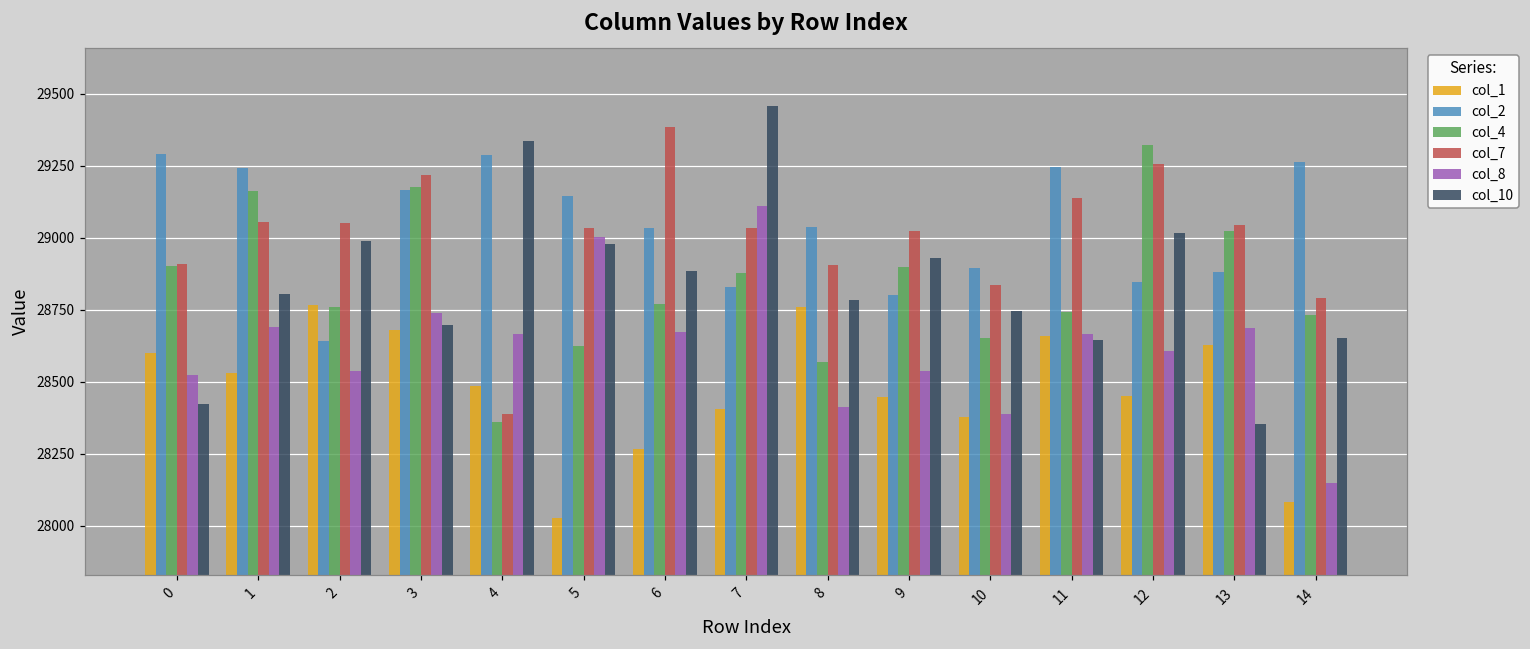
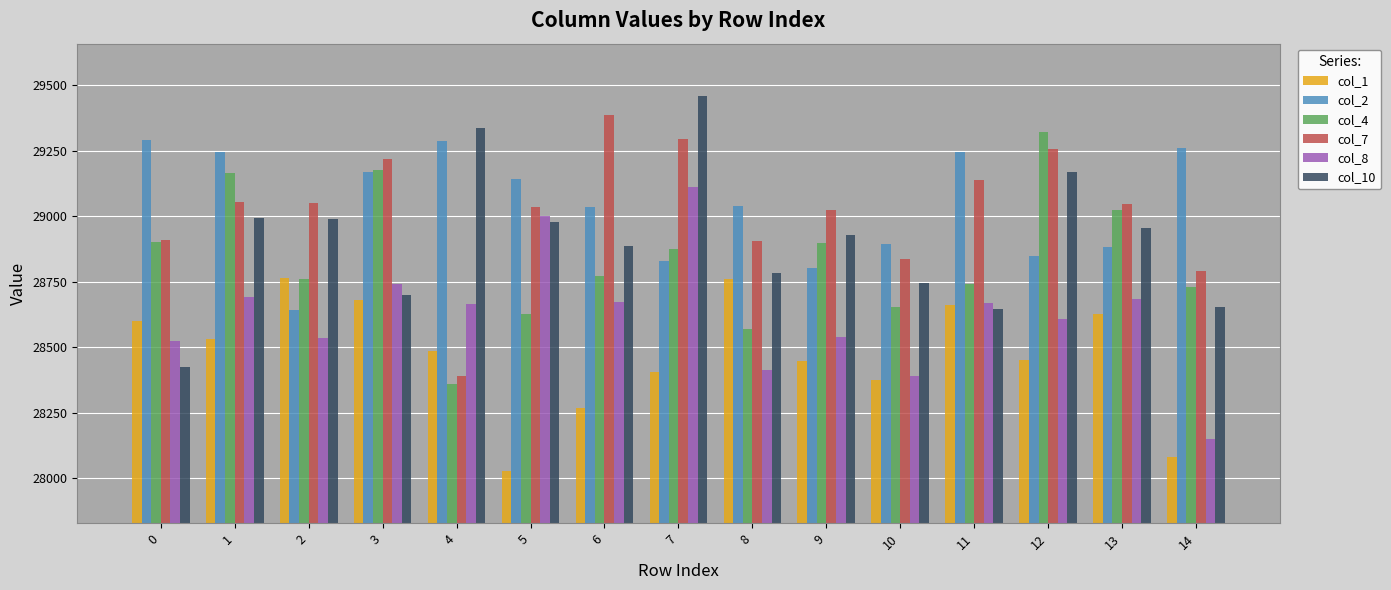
col_10, 1: 28810 -> 28990
col_7, 7: 29030 -> 29300
col_10, 12: 29020 -> 29170
col_10, 13: 28350 -> 28960
